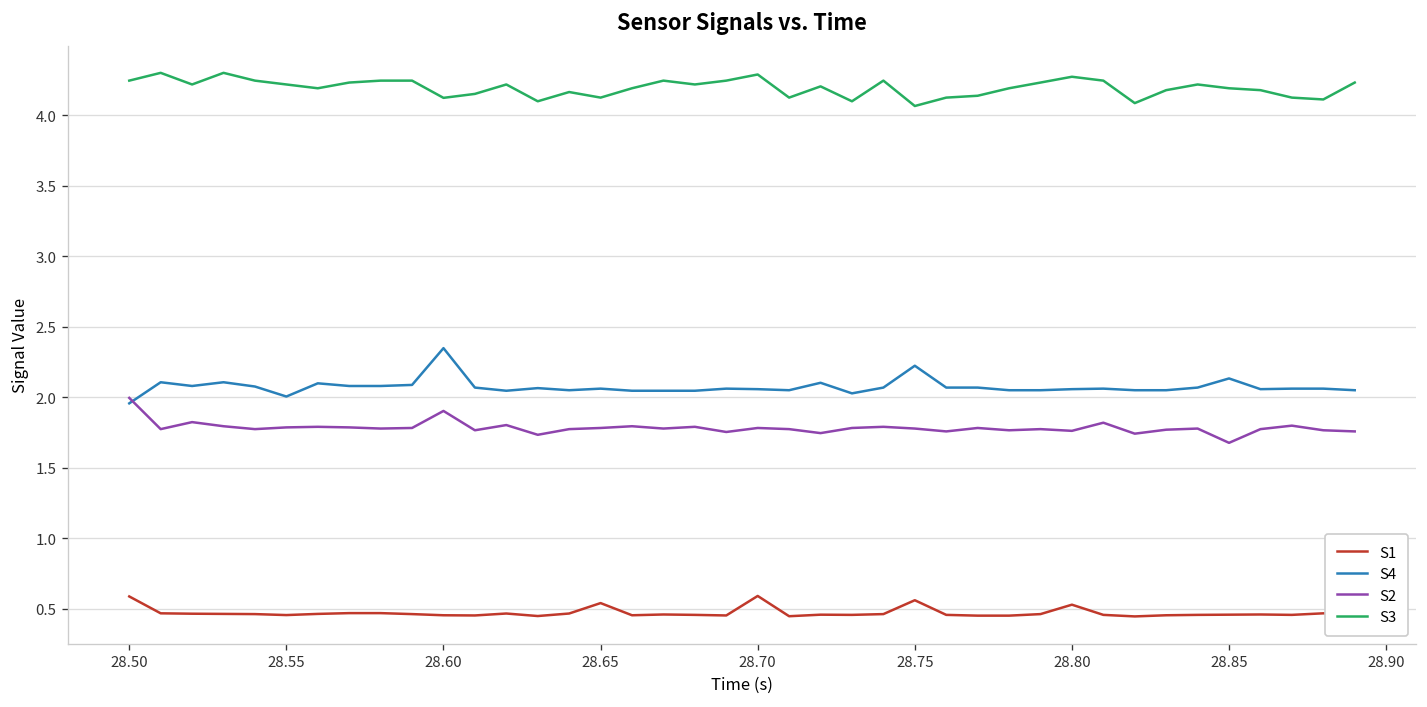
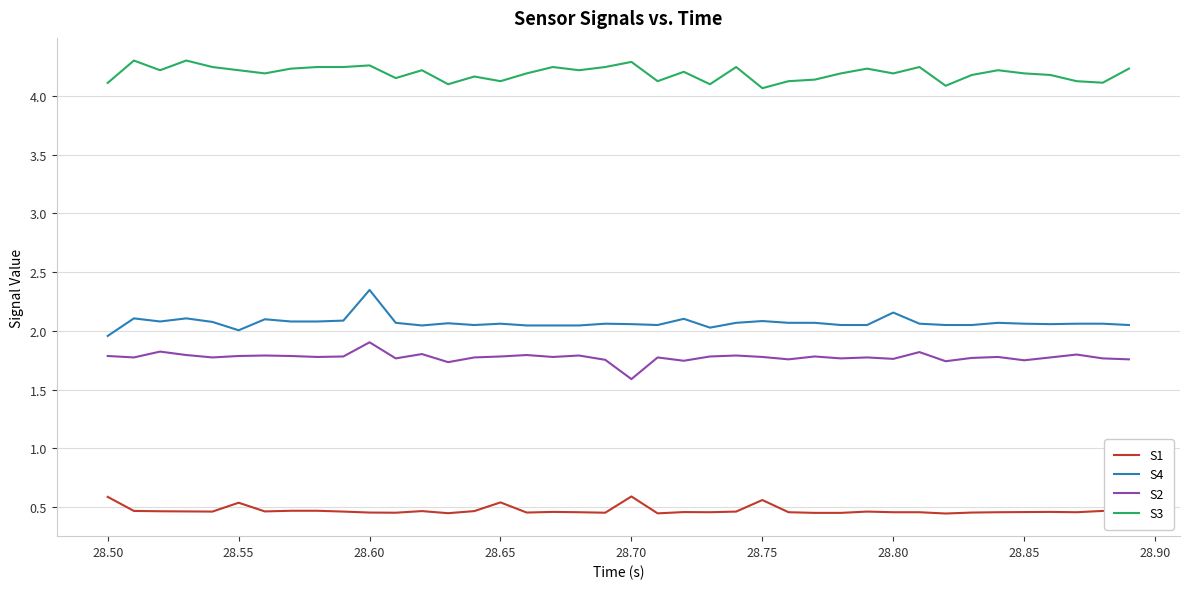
S2, 28.50: 2.00 -> 1.79
S3, 28.50: 4.25 -> 4.11
S1, 28.55: 0.46 -> 0.54
S3, 28.60: 4.12 -> 4.26
S2, 28.70: 1.78 -> 1.59
S4, 28.75: 2.22 -> 2.08
S1, 28.80: 0.53 -> 0.46
S4, 28.80: 2.06 -> 2.16
S3, 28.80: 4.27 -> 4.19
S4, 28.85: 2.13 -> 2.06
S2, 28.85: 1.68 -> 1.75
